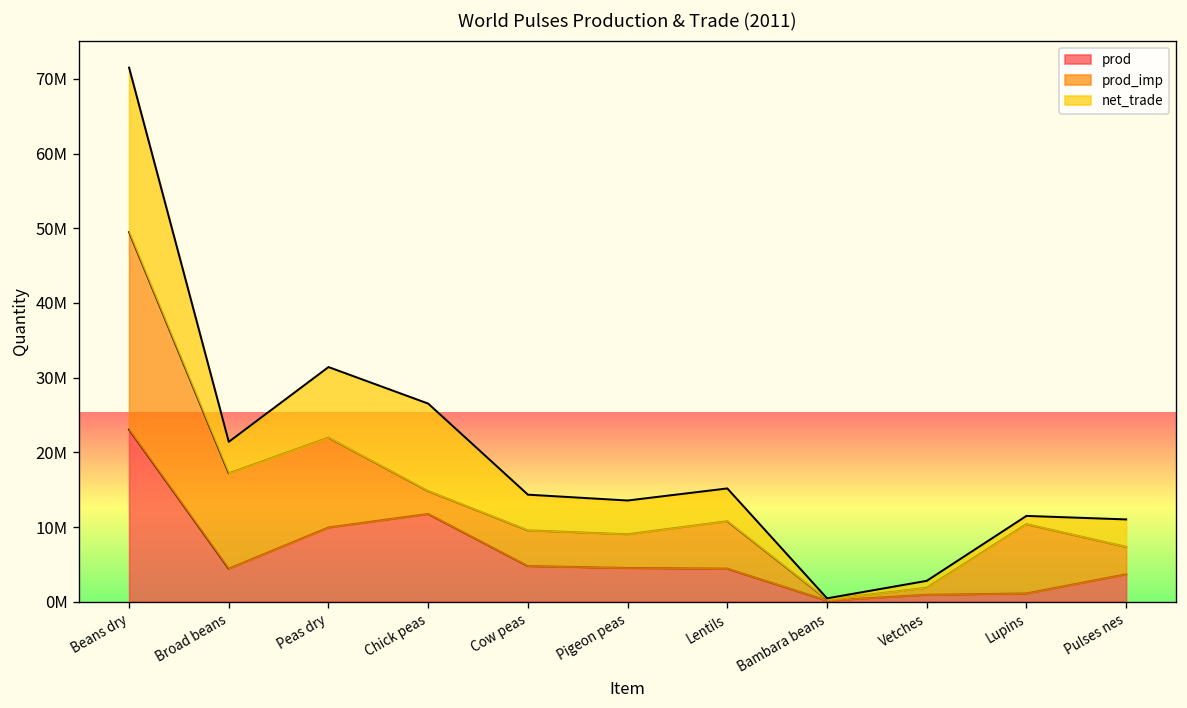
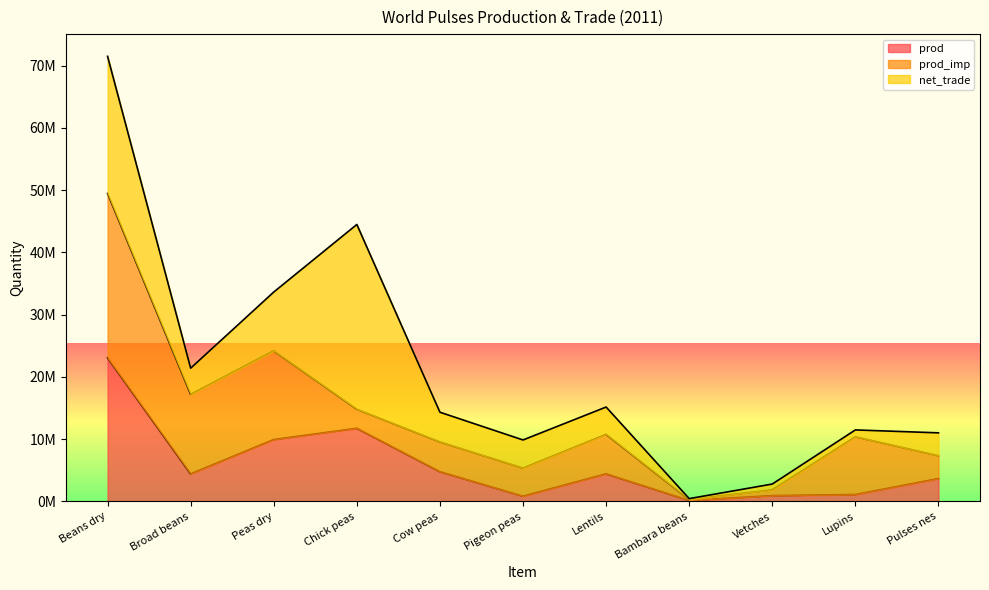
prod_imp, Peas dry: 12000000 -> 14000000
net_trade, Chick peas: 12000000 -> 30000000
prod, Pigeon peas: 5000000 -> 1000000
